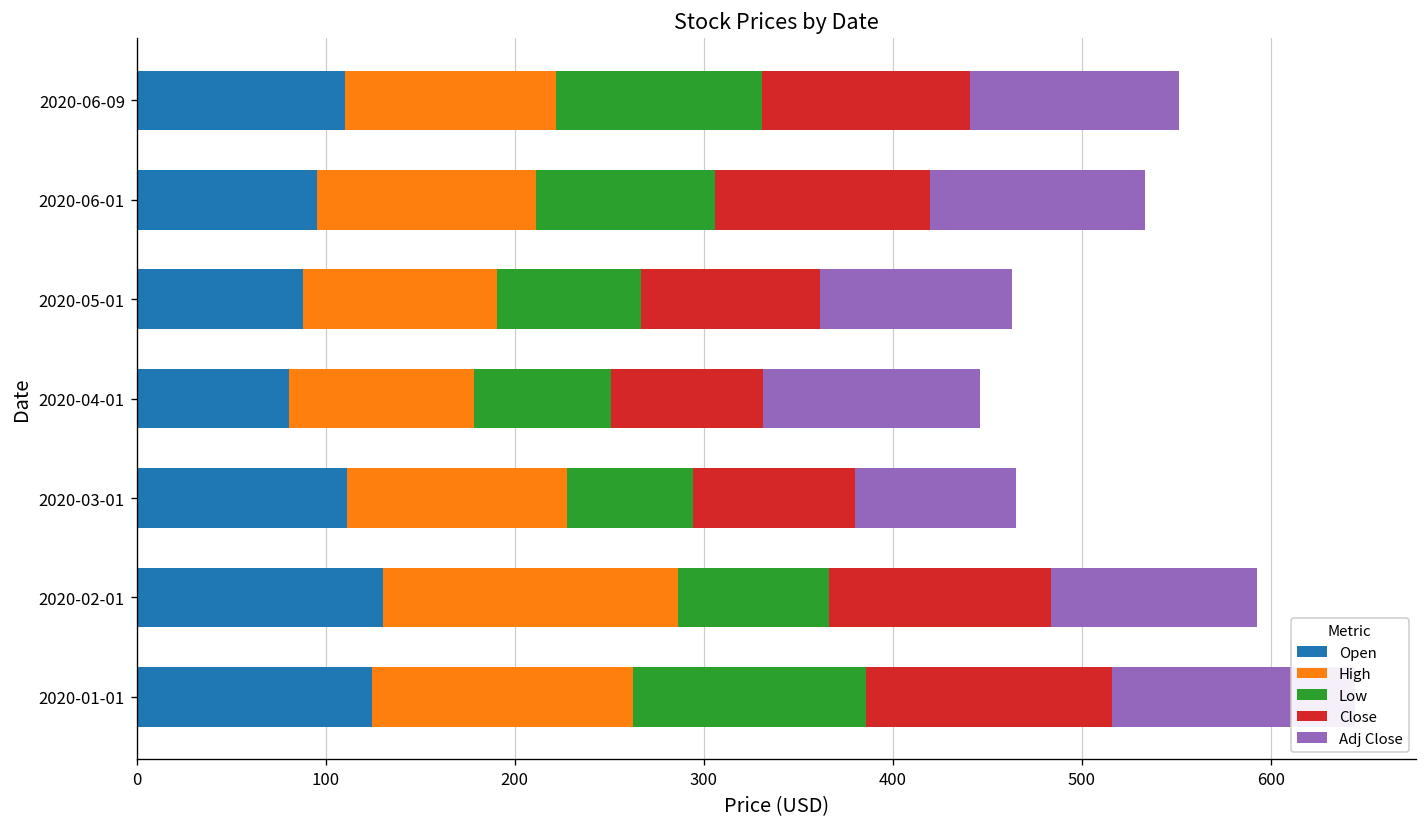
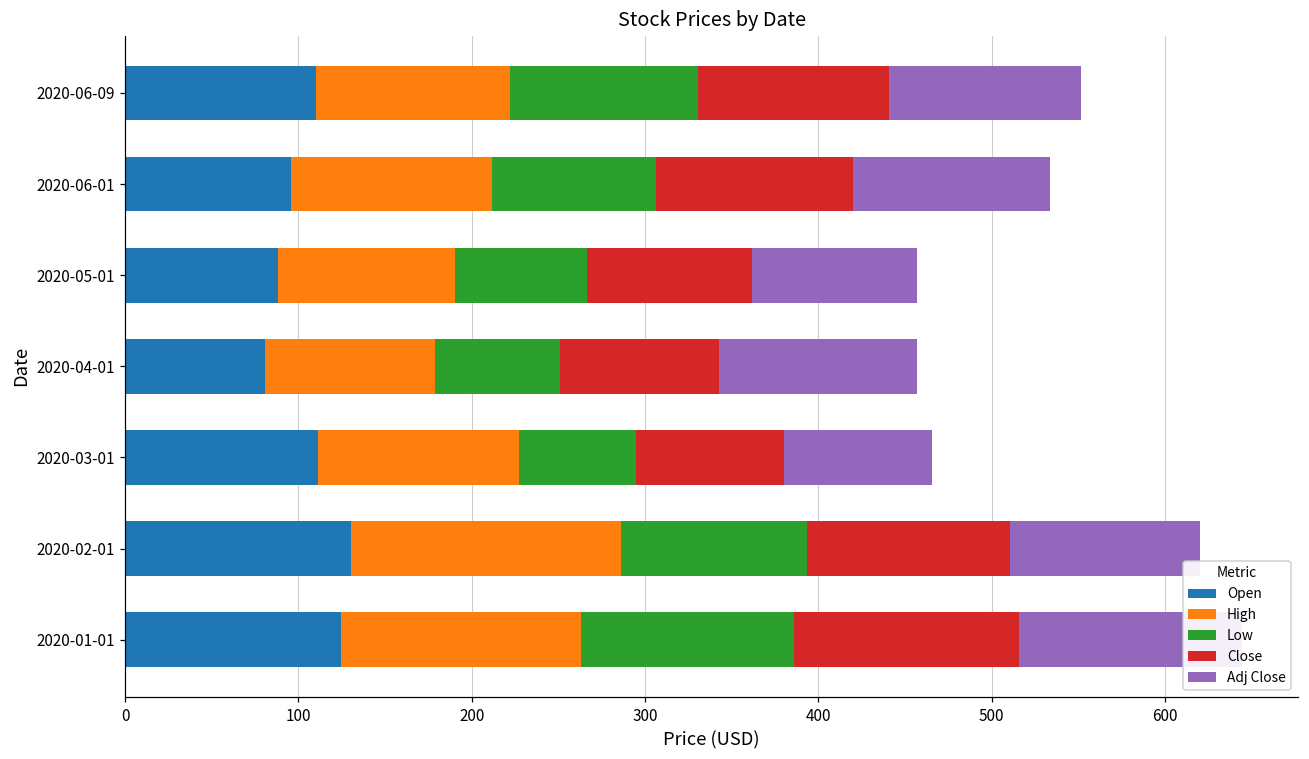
Adj Close, 2020-05-01: 101 -> 95
Close, 2020-04-01: 80 -> 91
Low, 2020-02-01: 80 -> 107
